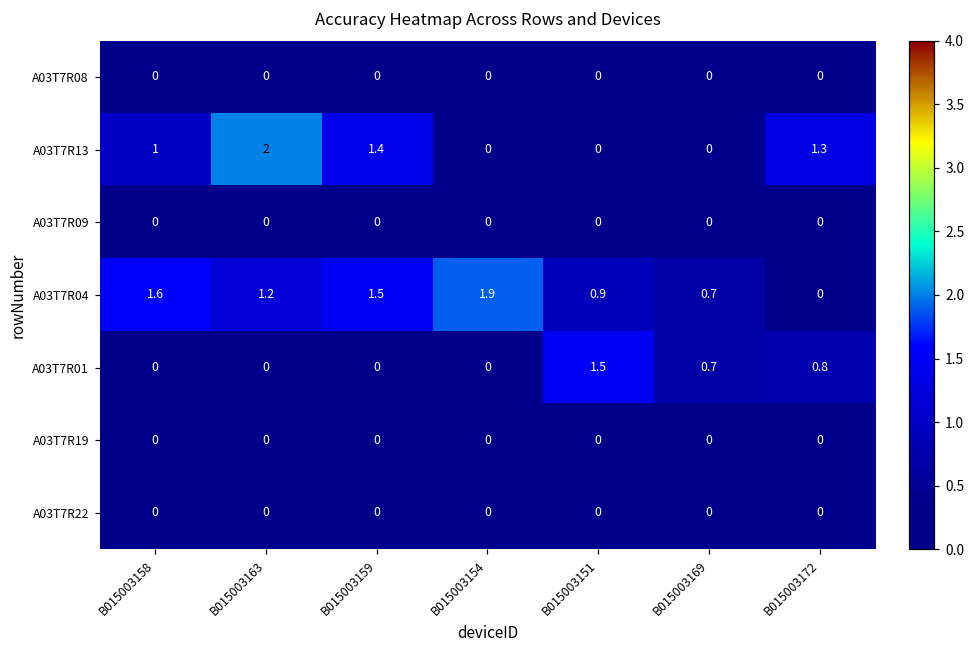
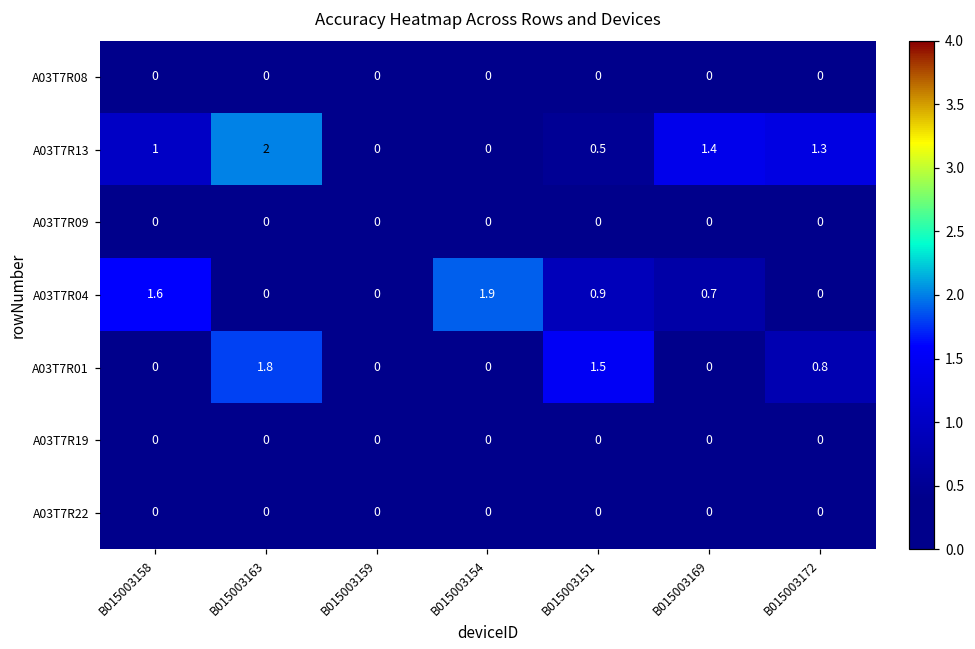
A03T7R13, B015003159: 1.4 -> 0
A03T7R13, B015003151: 0 -> 0.5
A03T7R13, B015003169: 0 -> 1.4
A03T7R04, B015003163: 1.2 -> 0
A03T7R04, B015003159: 1.5 -> 0
A03T7R01, B015003163: 0 -> 1.8
A03T7R01, B015003169: 0.7 -> 0
